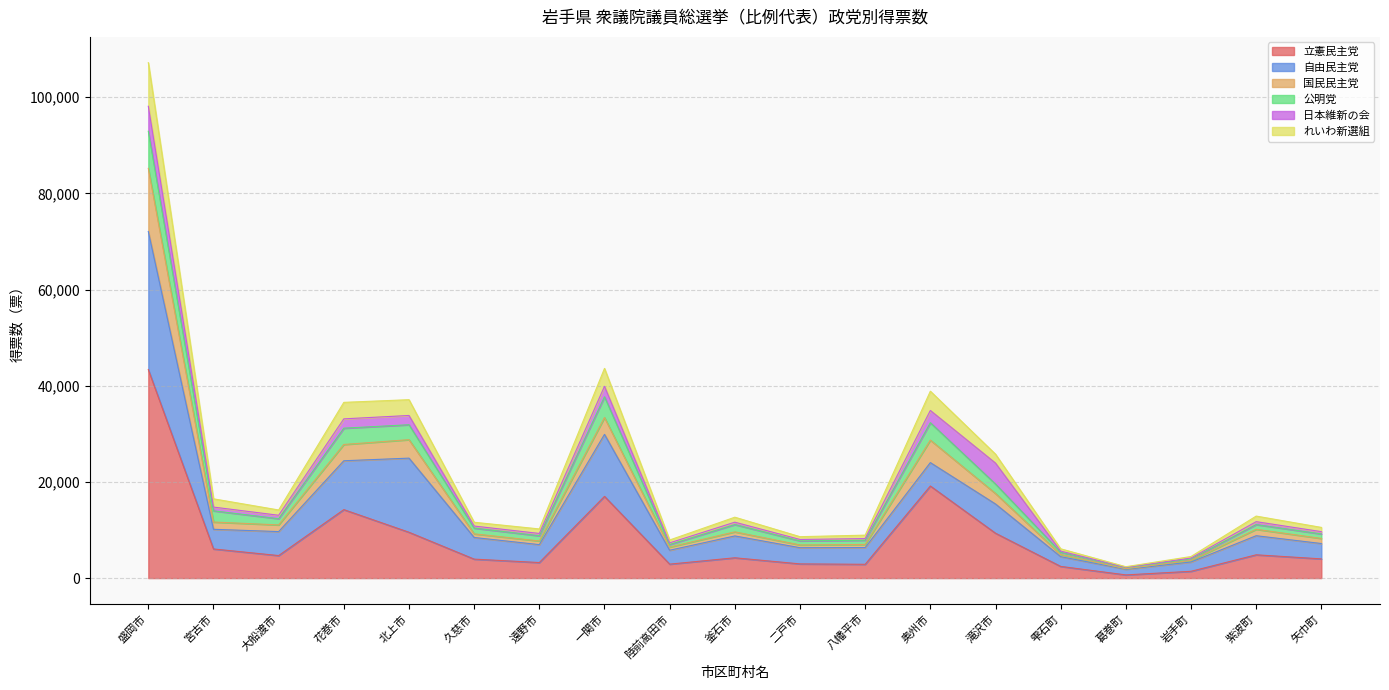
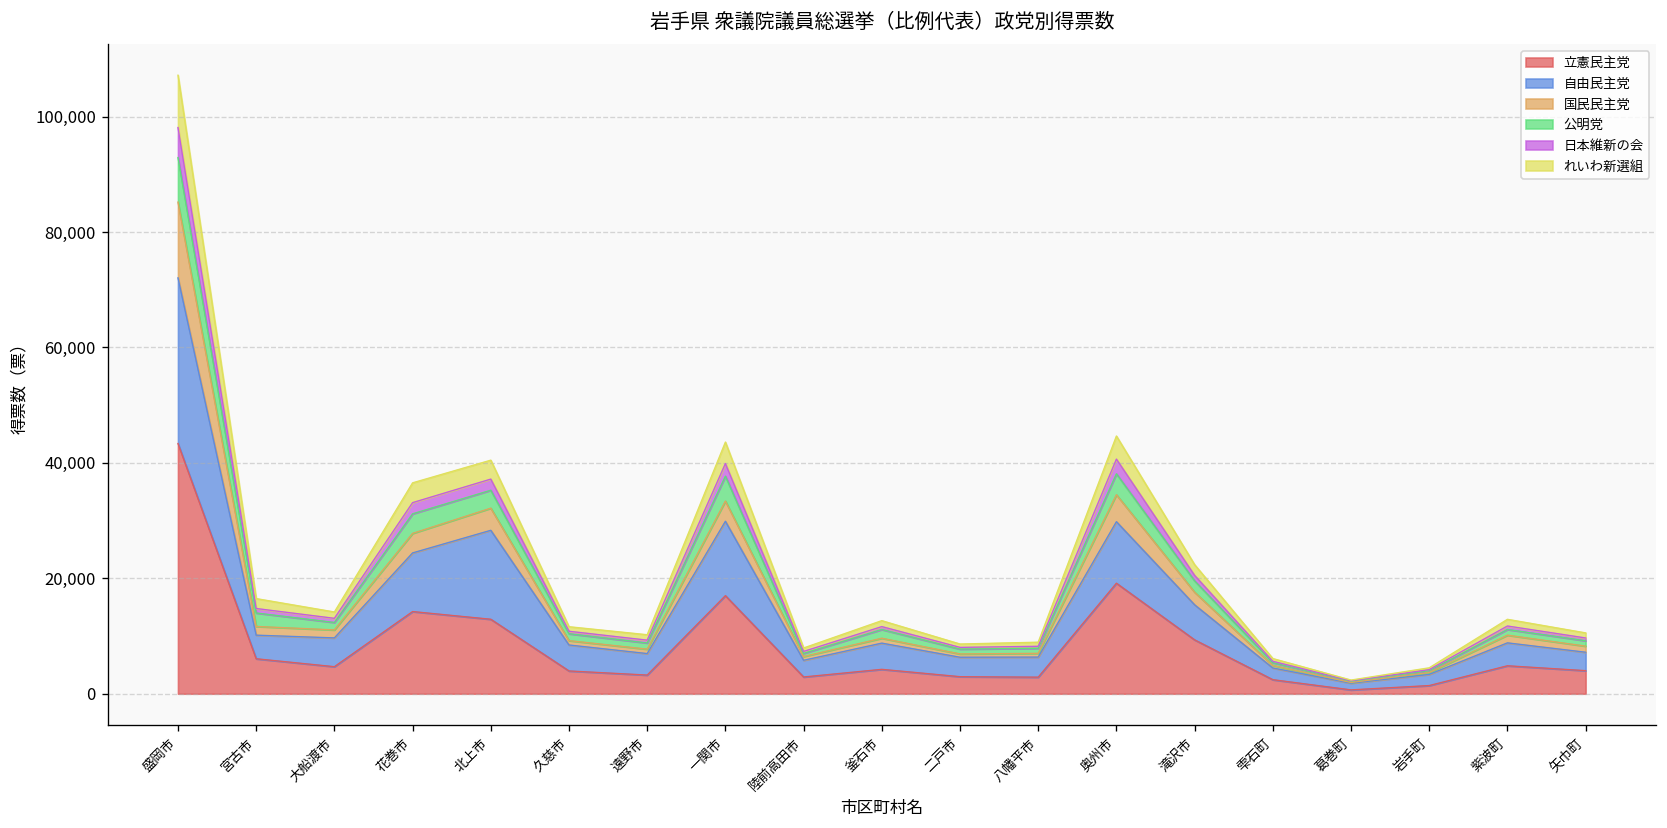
立憲民主党, 北上市: 10,000 -> 13,000
自由民主党, 奥州市: 5,000 -> 11,000
日本維新の会, 滝沢市: 4,000 -> 1,000
